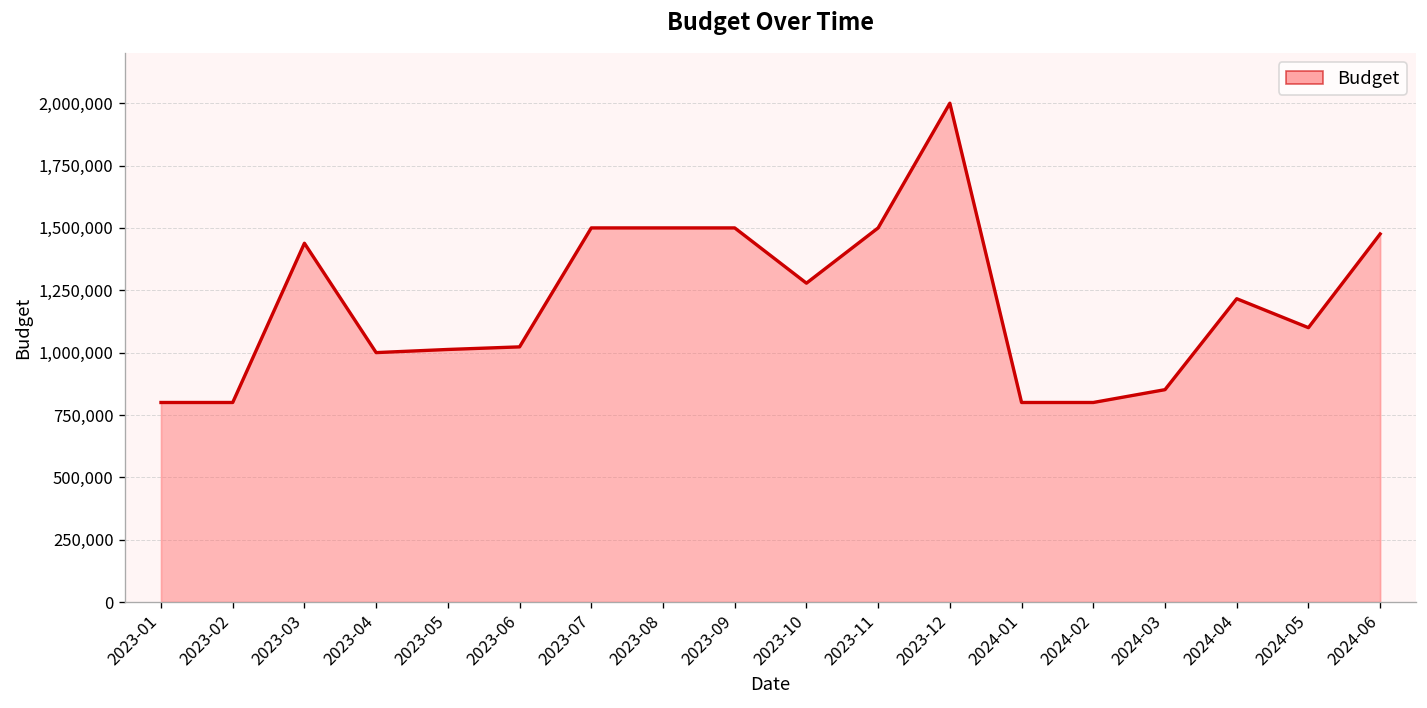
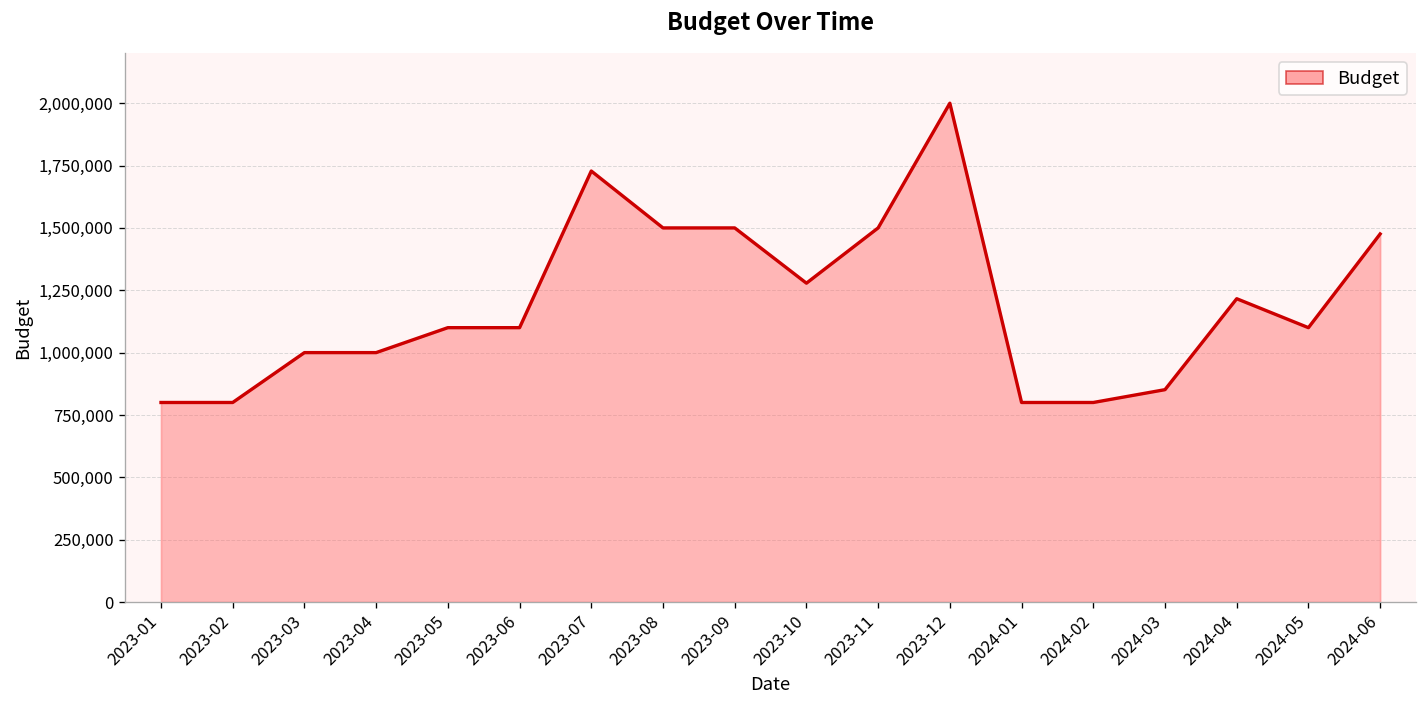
2023-03: 1,440,000 -> 1,000,000
2023-05: 1,010,000 -> 1,100,000
2023-06: 1,020,000 -> 1,100,000
2023-07: 1,500,000 -> 1,730,000
